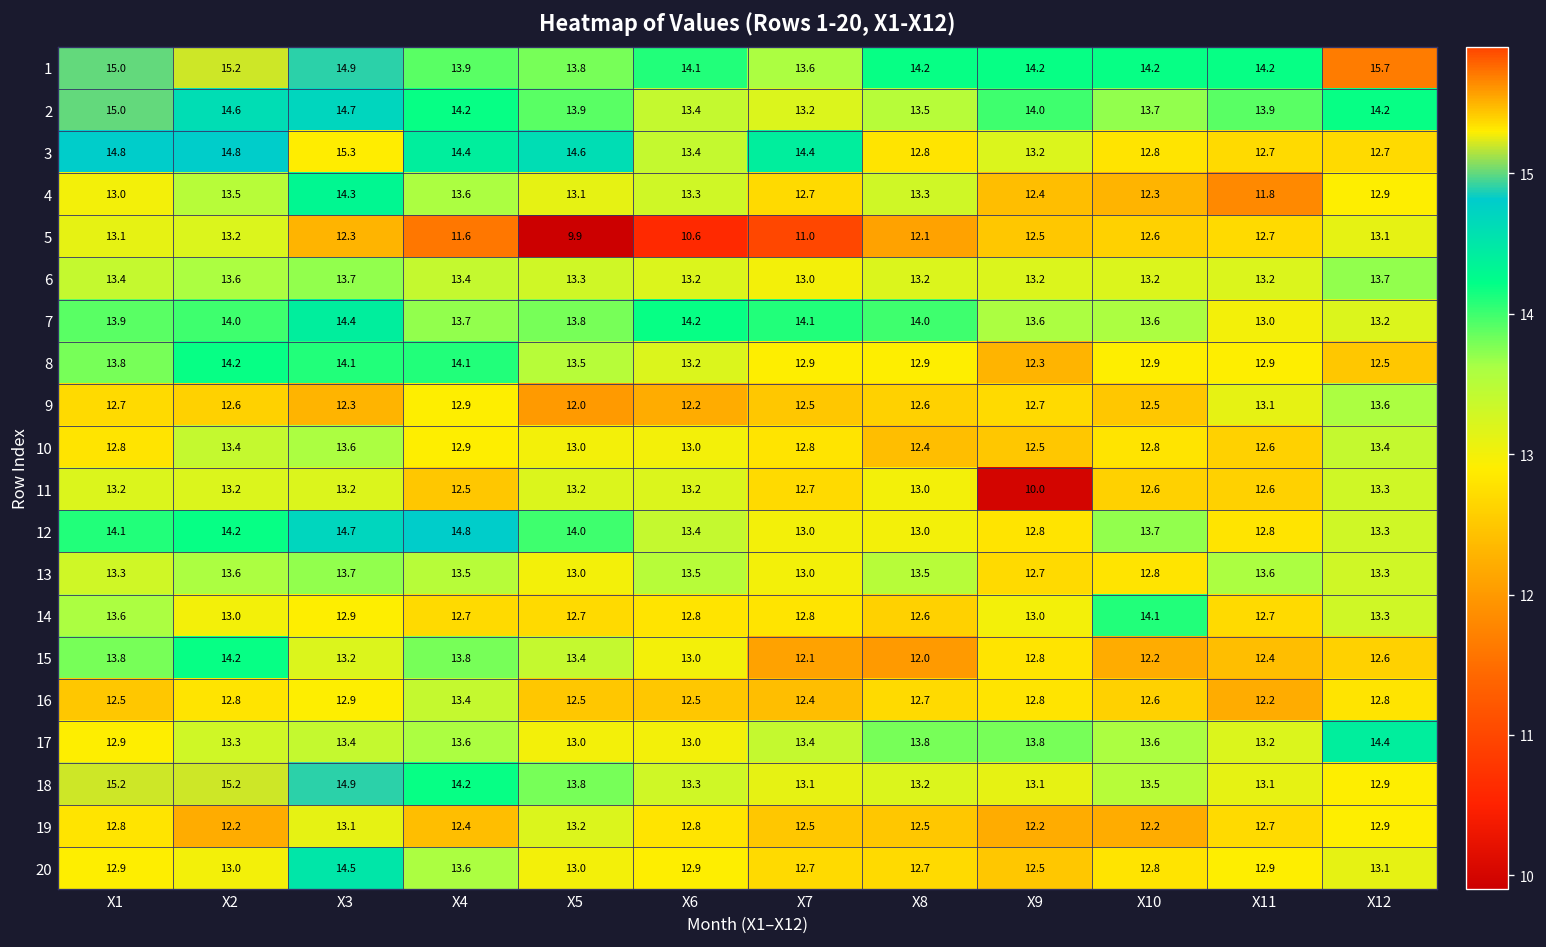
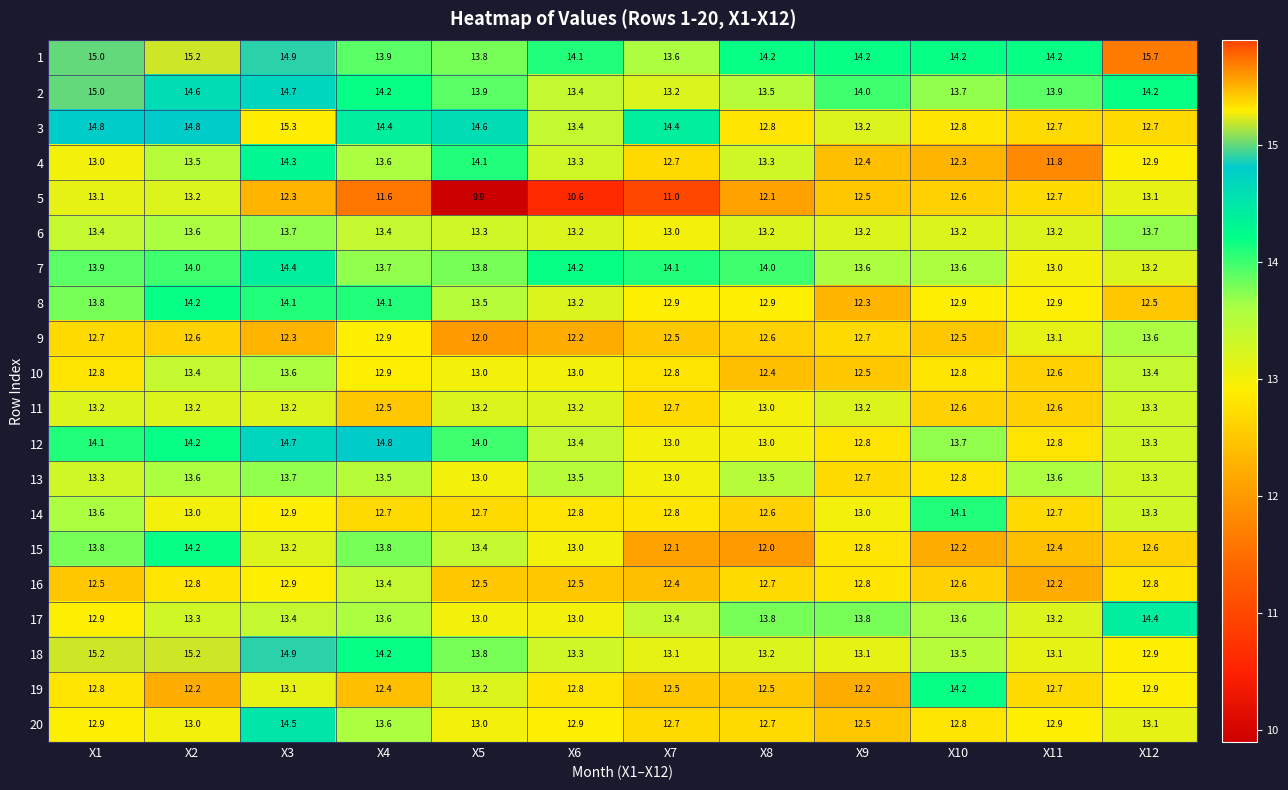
4, X5: 13.1 -> 14.1
11, X9: 10.0 -> 13.2
19, X10: 12.2 -> 14.2
